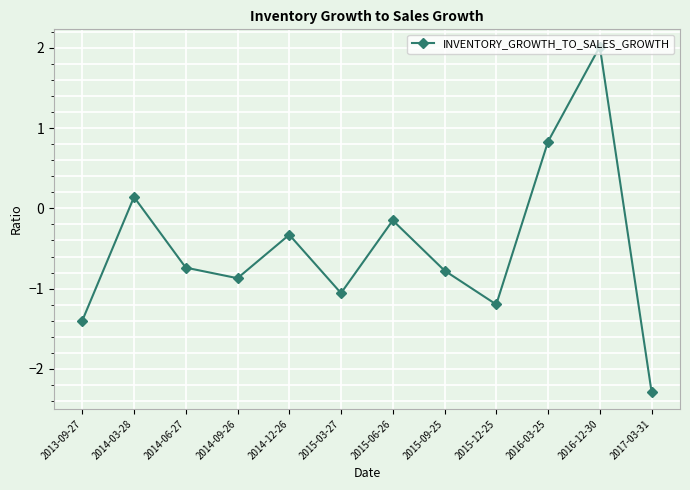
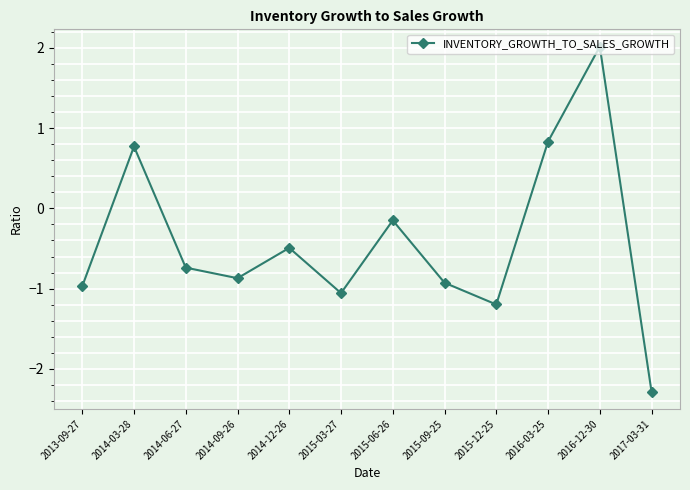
2013-09-27: -1.4 -> -1.0
2014-03-28: 0.1 -> 0.8
2014-12-26: -0.3 -> -0.5
2015-09-25: -0.8 -> -0.9
